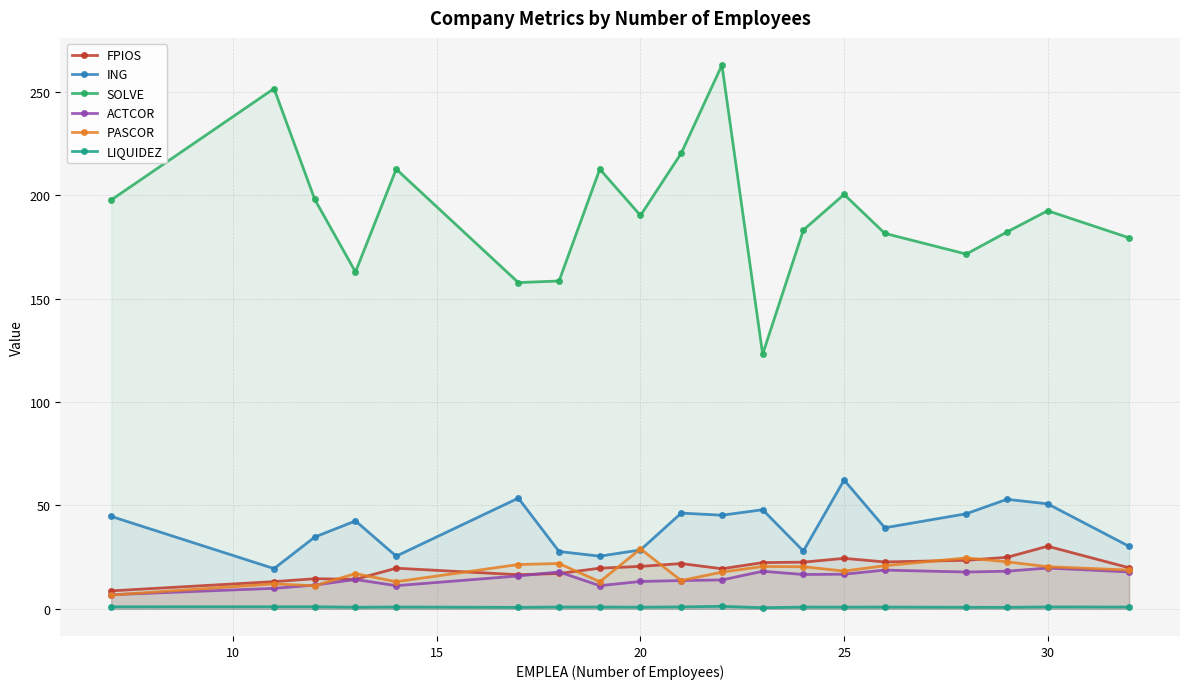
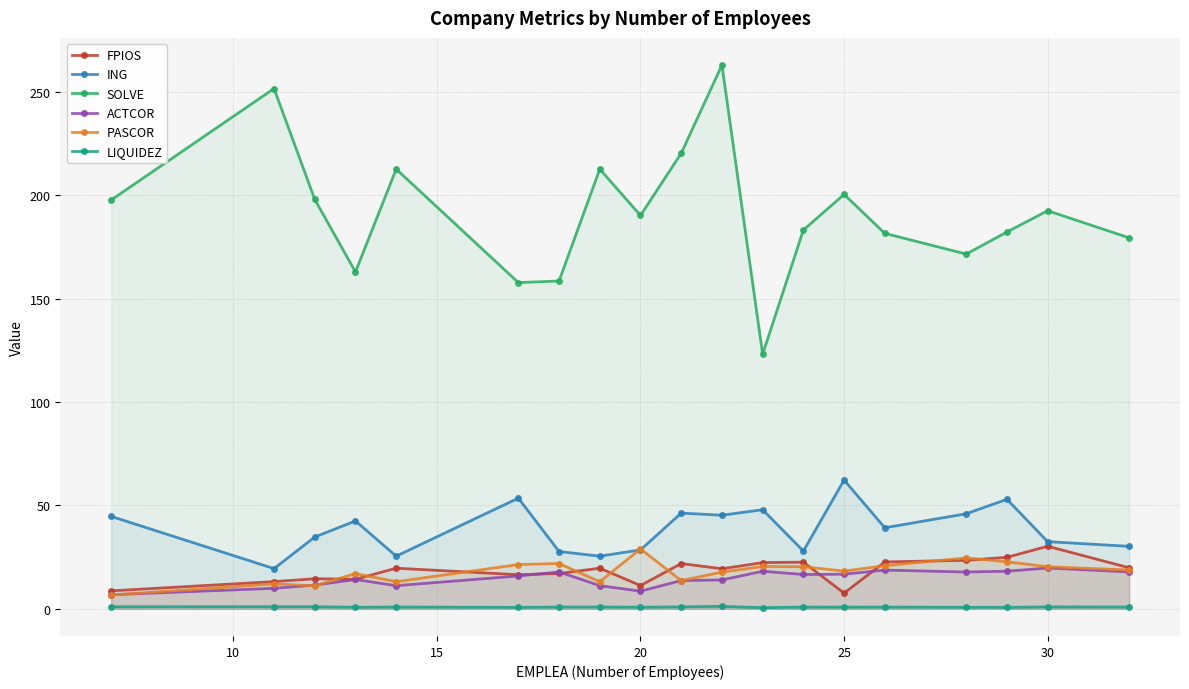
FPIOS, 20: 21 -> 11
ACTCOR, 20: 13 -> 9
FPIOS, 25: 24 -> 8
ING, 30: 51 -> 32
